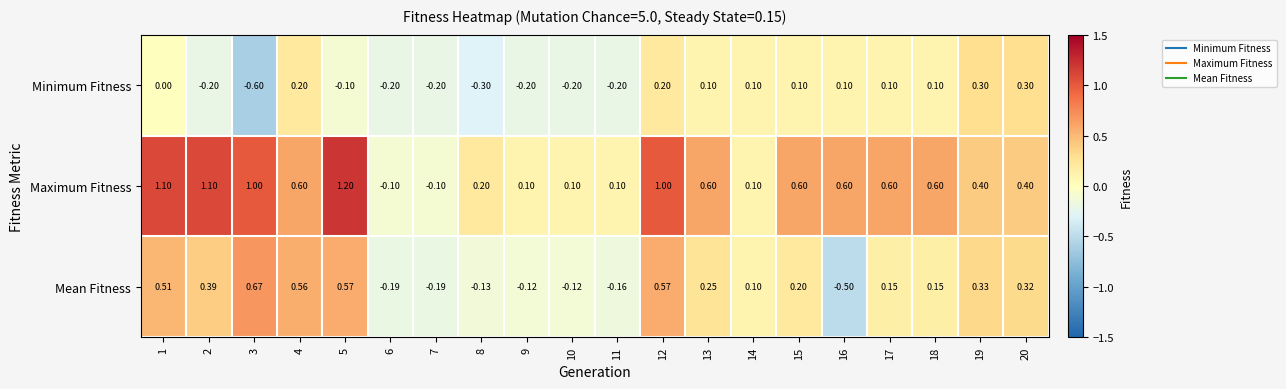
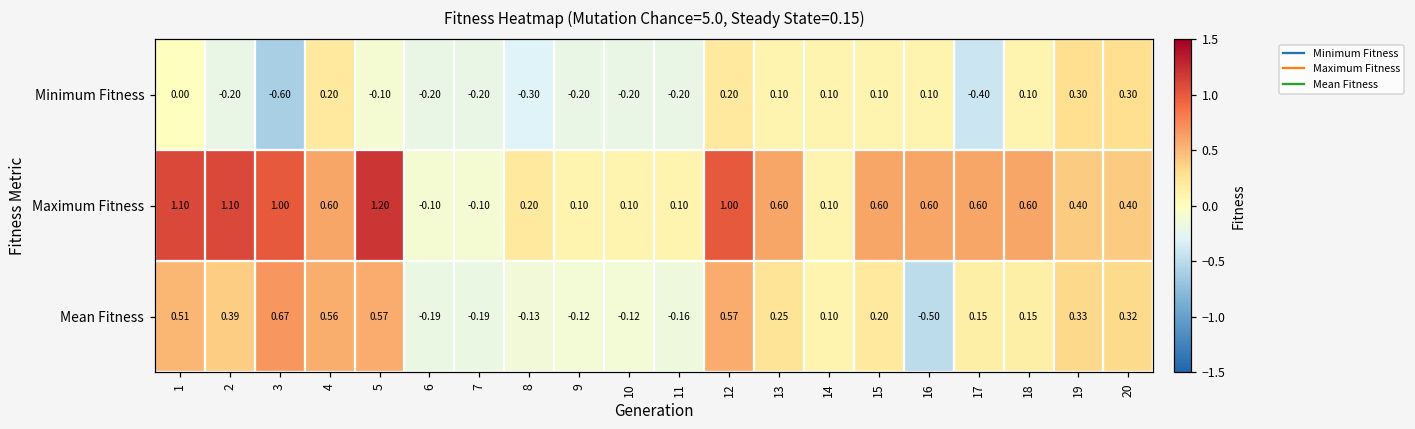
Minimum Fitness, 17: 0.10 -> -0.40
